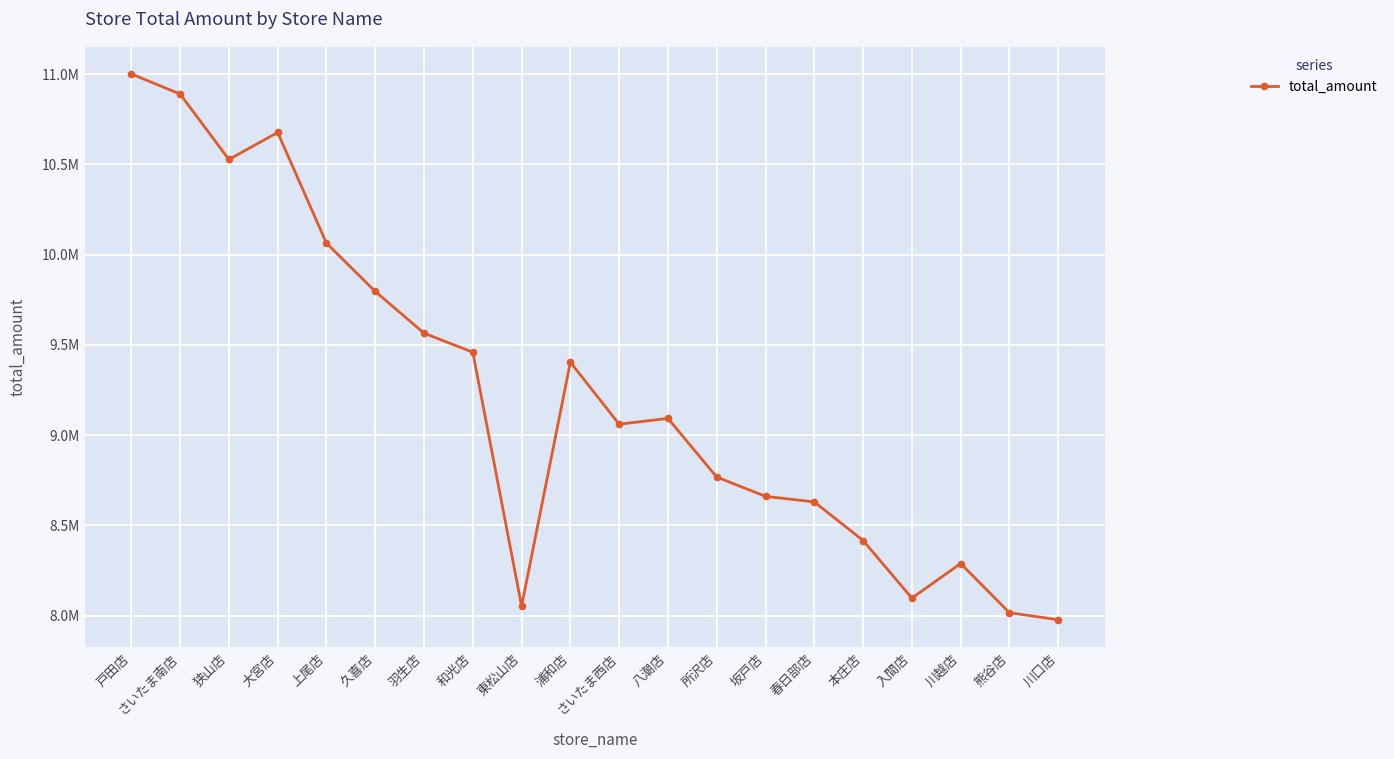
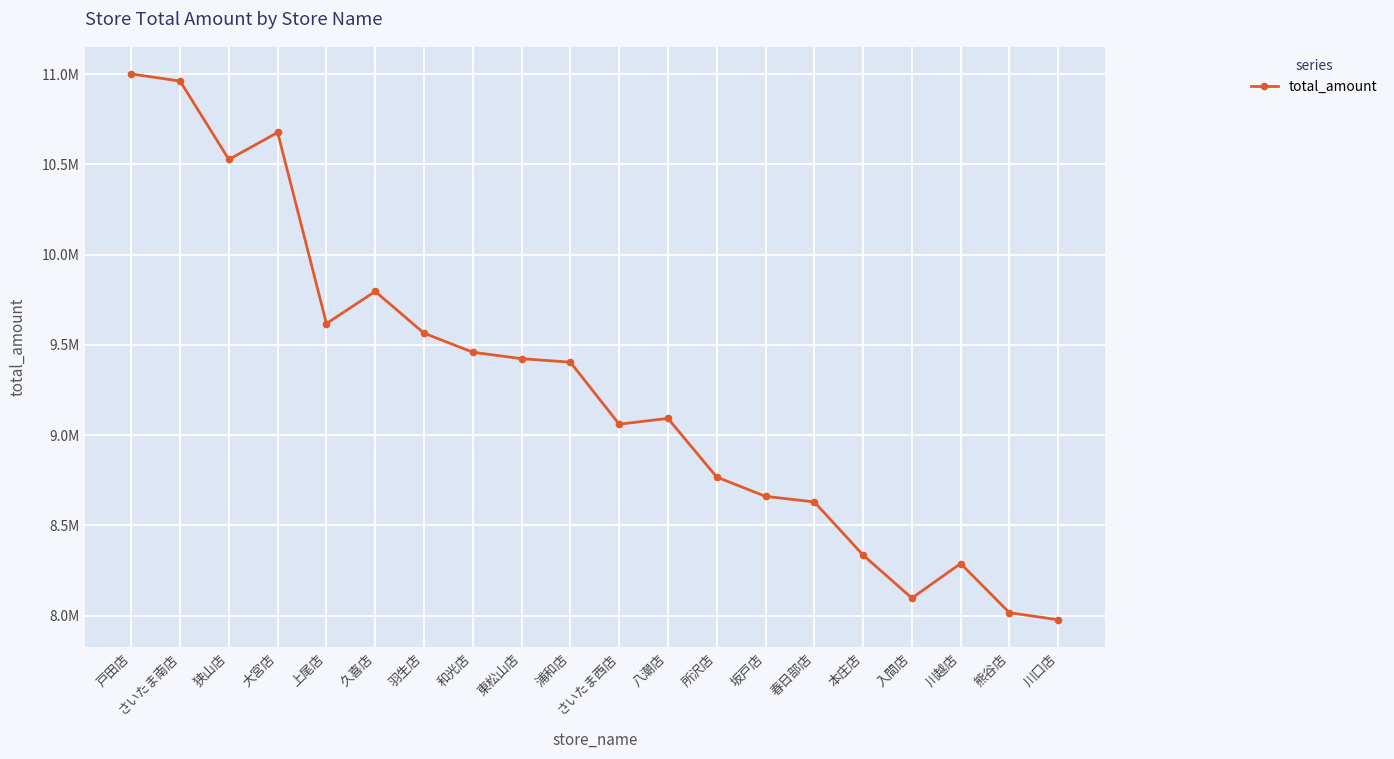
さいたま南店: 10890000 -> 10960000
上尾店: 10060000 -> 9620000
東松山店: 8050000 -> 9420000
本庄店: 8420000 -> 8340000
